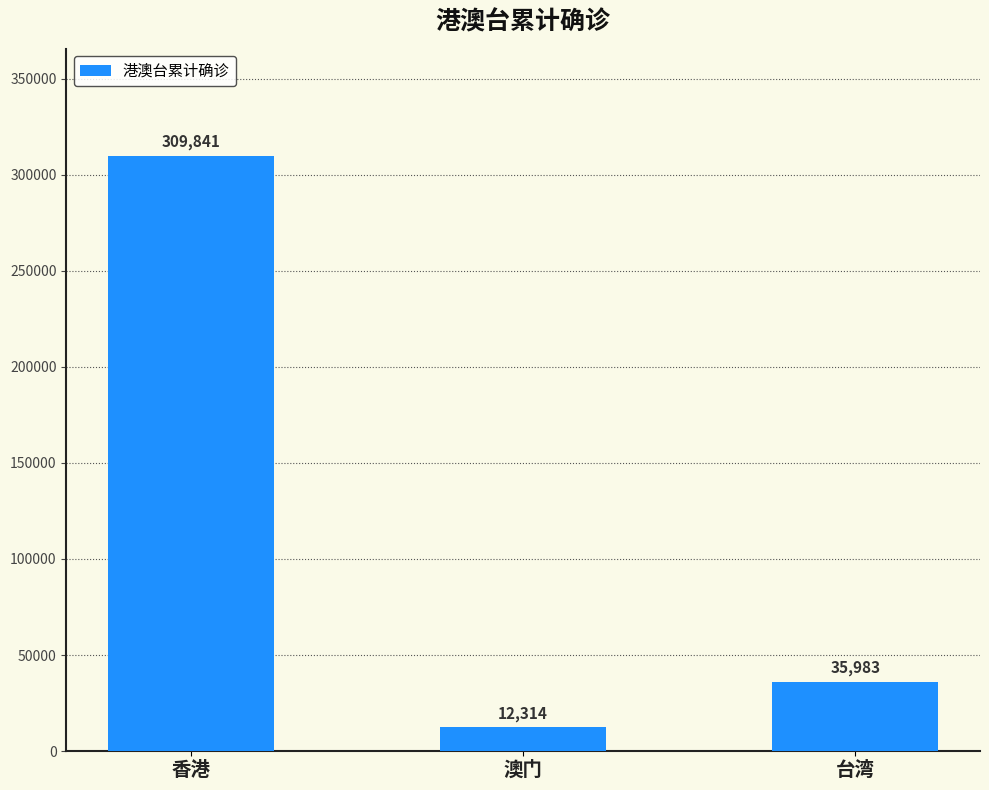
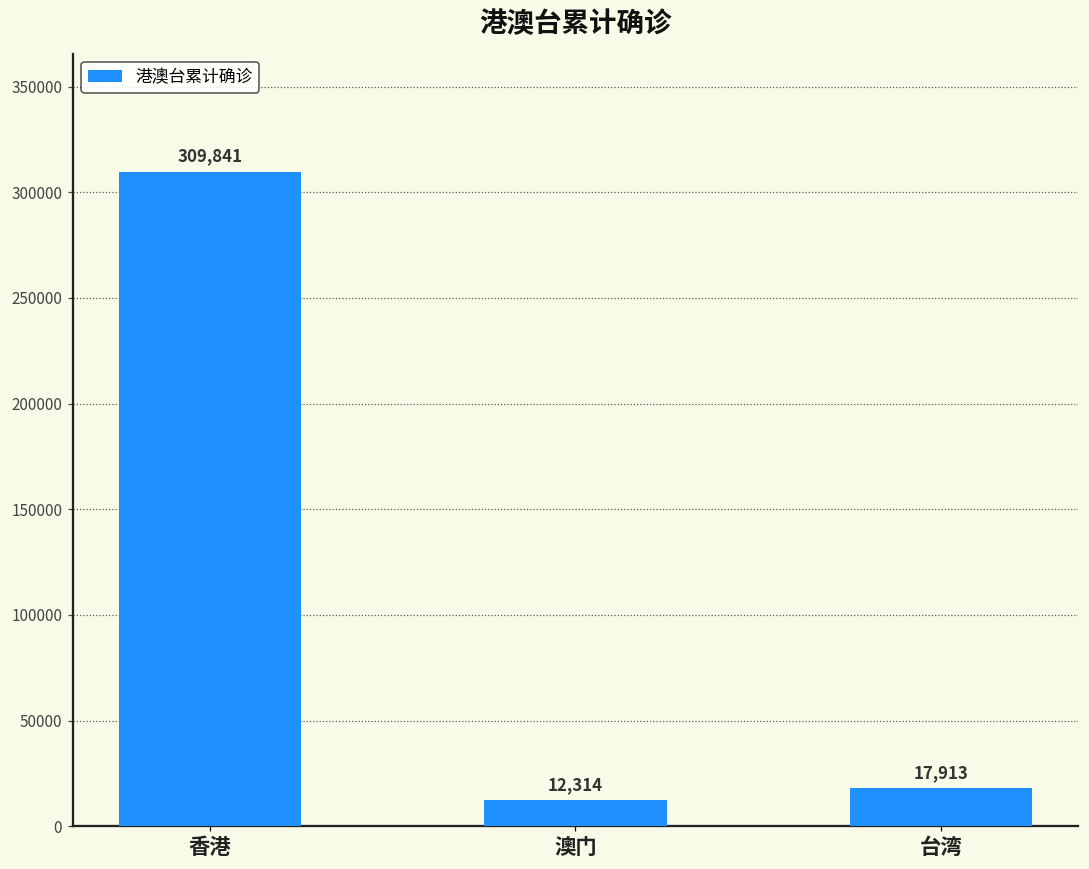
台湾: 35,983 -> 17,913
